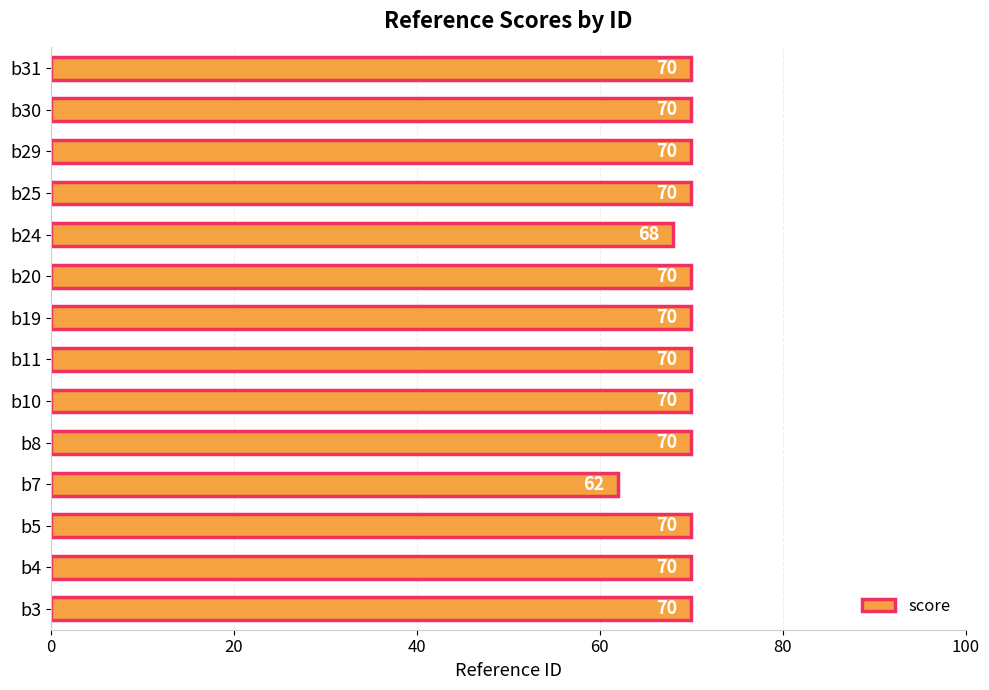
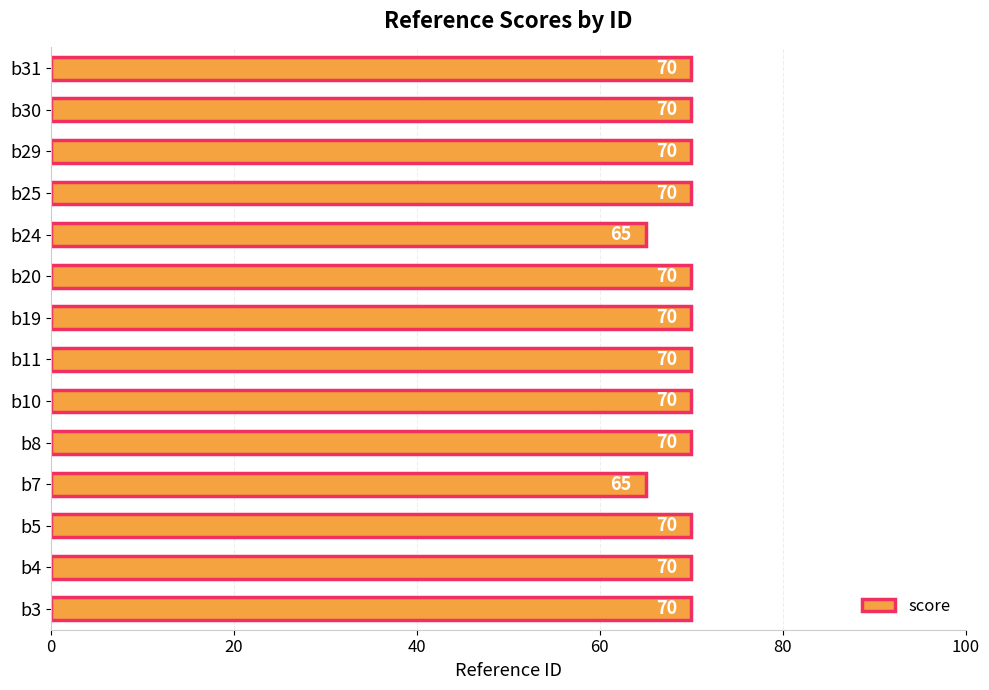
b24: 68 -> 65
b7: 62 -> 65
